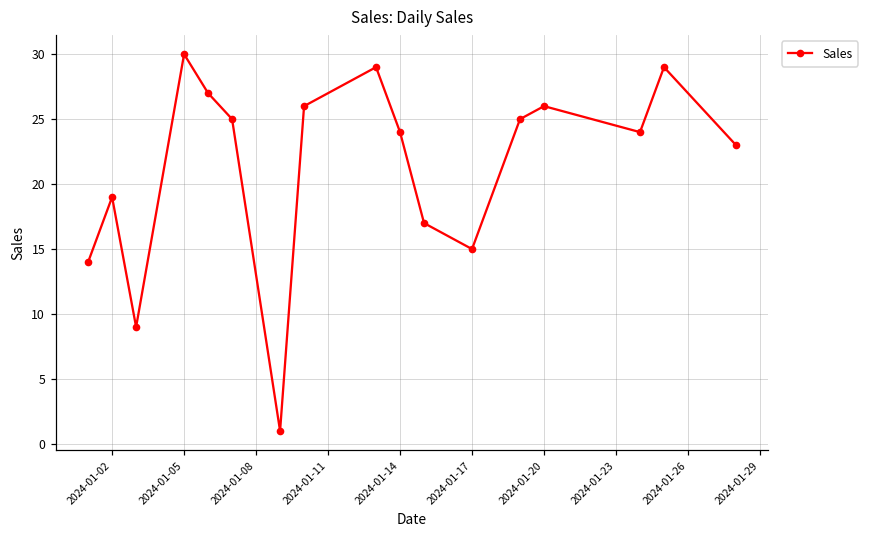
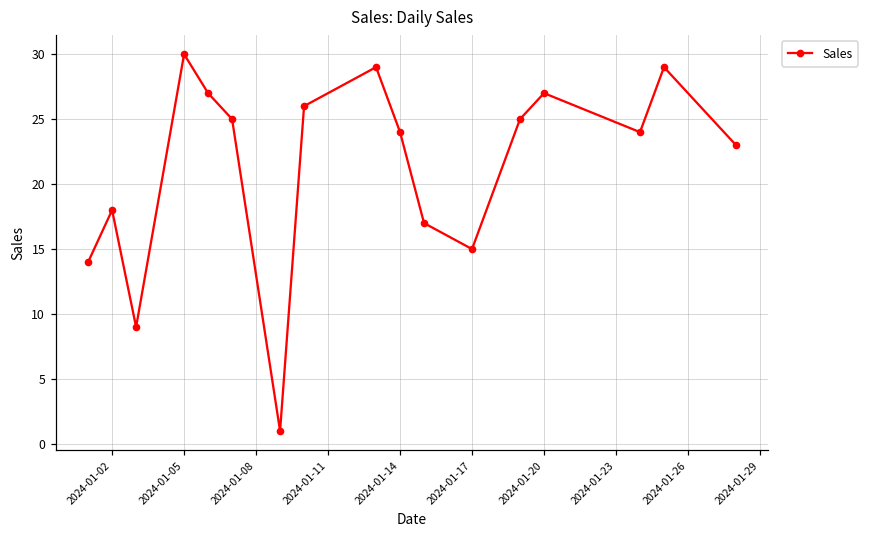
2024-01-02: 19 -> 18
2024-01-20: 26 -> 27
